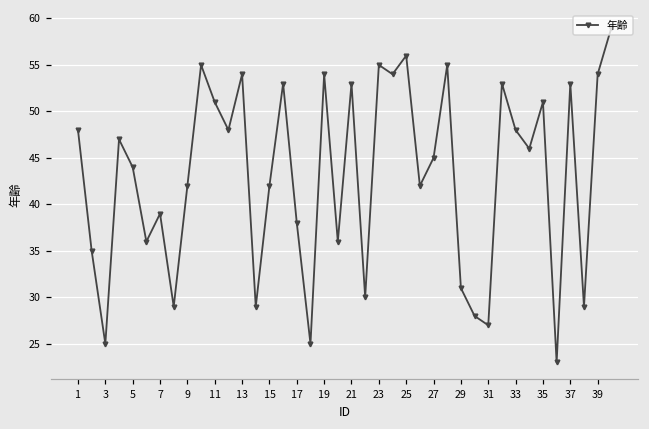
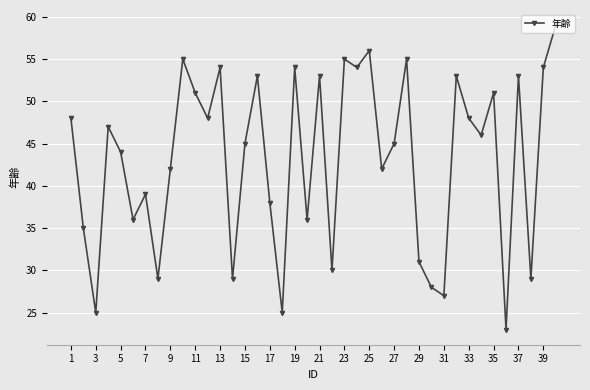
15: 42 -> 45
